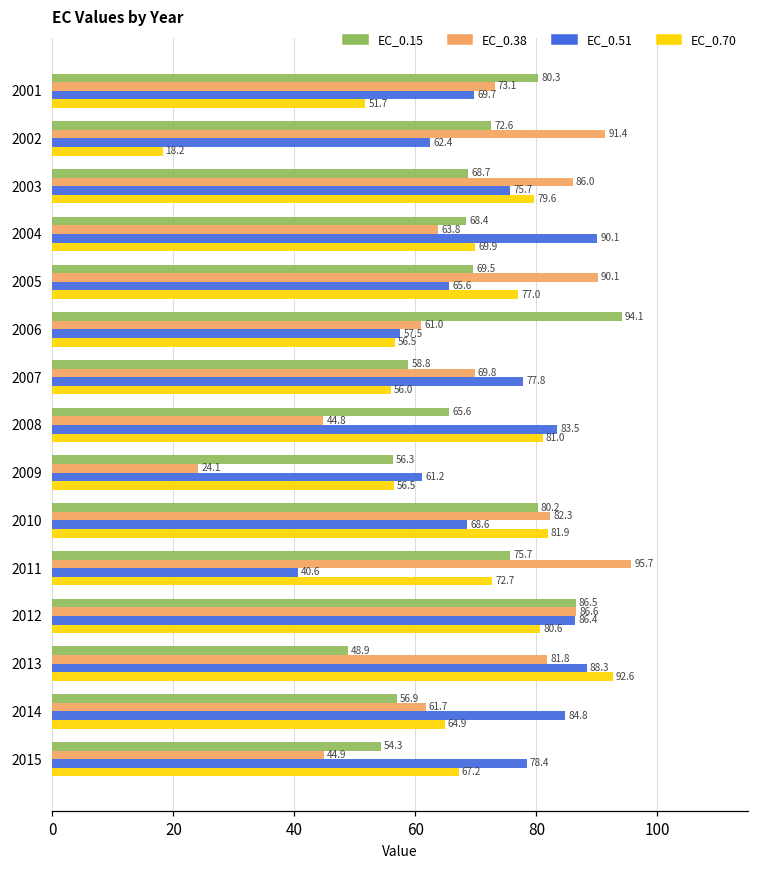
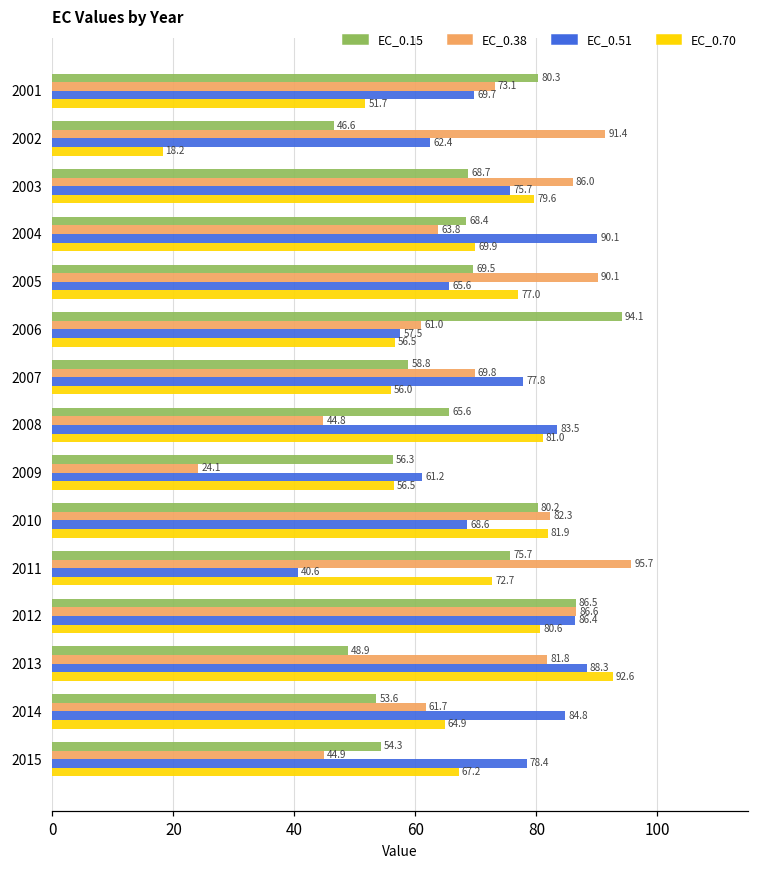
EC_0.15, 2002: 72.6 -> 46.6
EC_0.15, 2014: 56.9 -> 53.6
